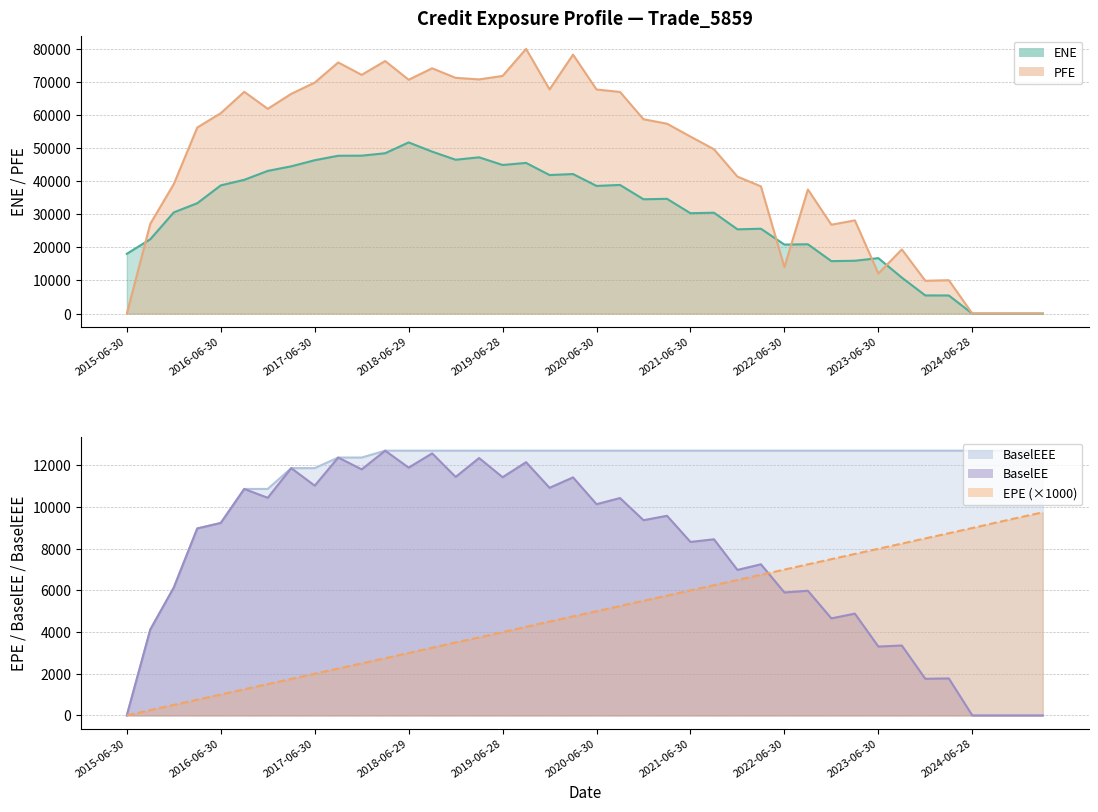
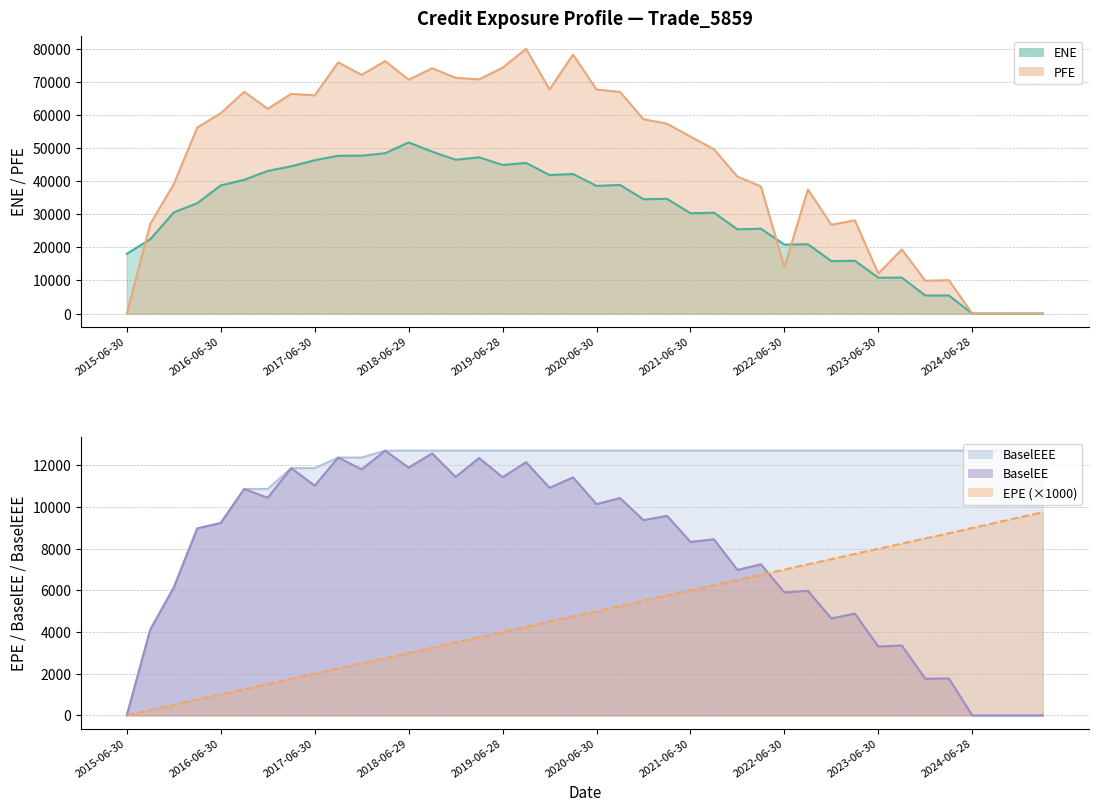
Credit Exposure Profile — Trade_5859, PFE, 2017-06-30: 70000 -> 66000
Credit Exposure Profile — Trade_5859, PFE, 2019-06-28: 72000 -> 74000
Credit Exposure Profile — Trade_5859, ENE, 2023-06-30: 17000 -> 11000
